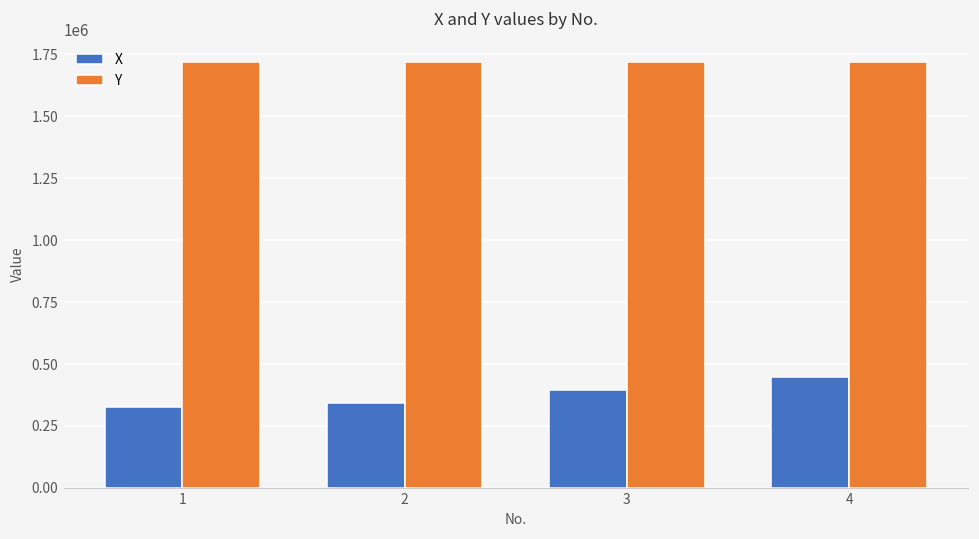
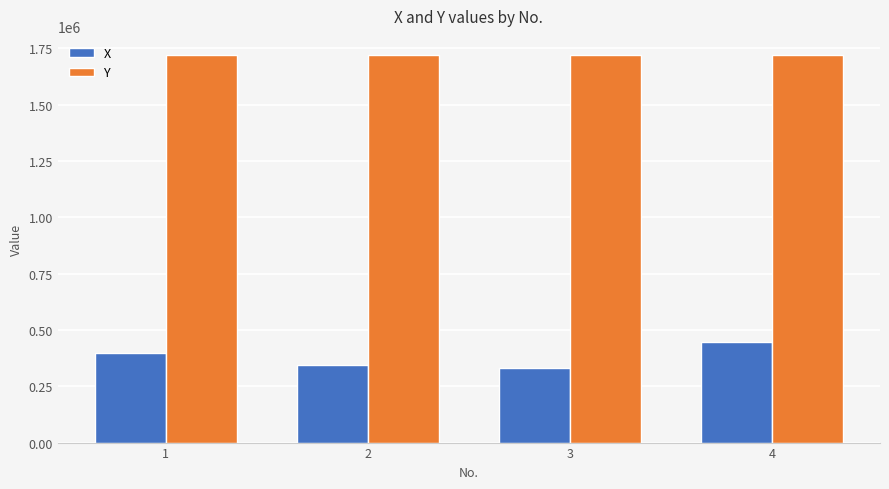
X, 1: 330000 -> 400000
X, 3: 400000 -> 330000
